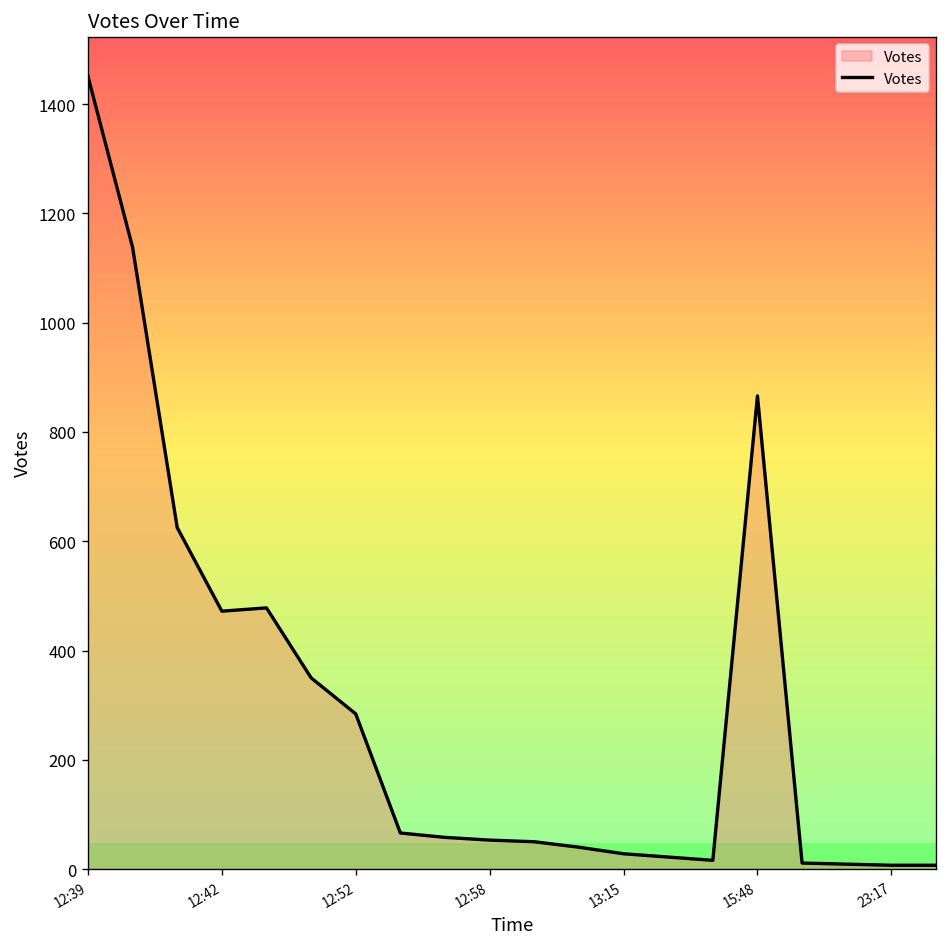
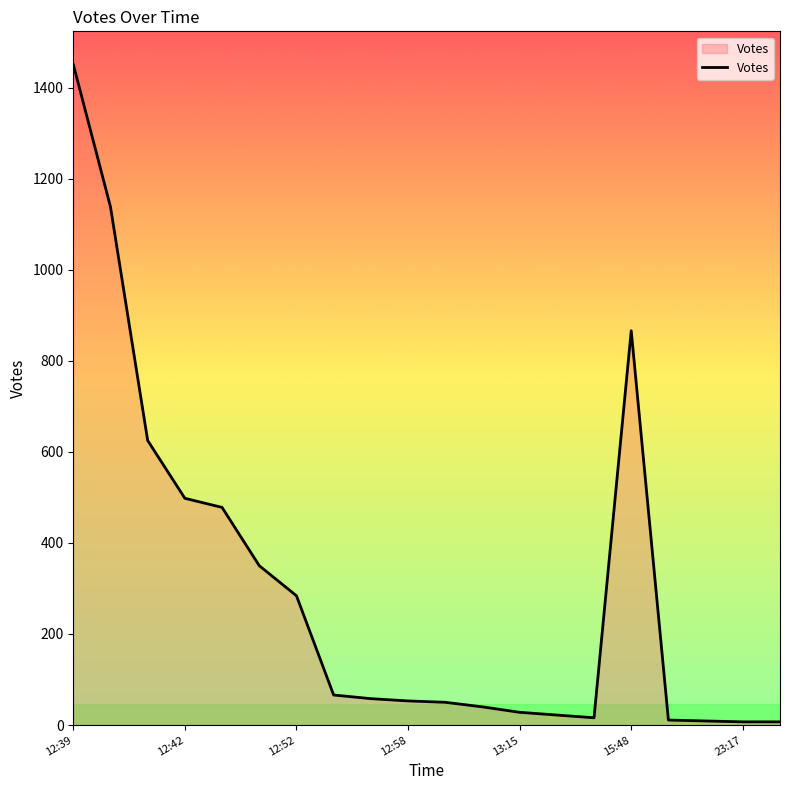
12:42: 470 -> 500
